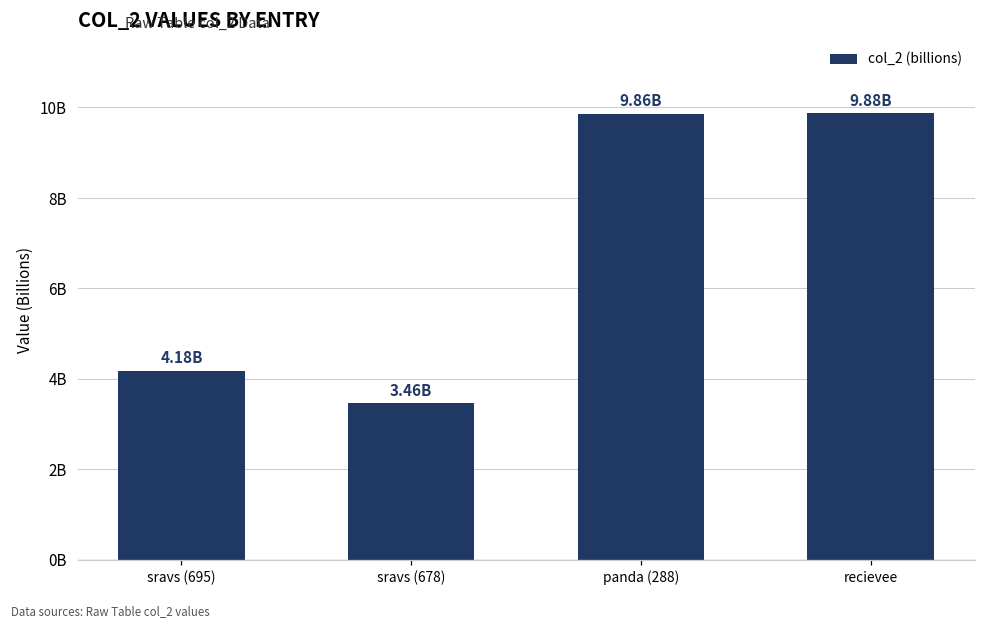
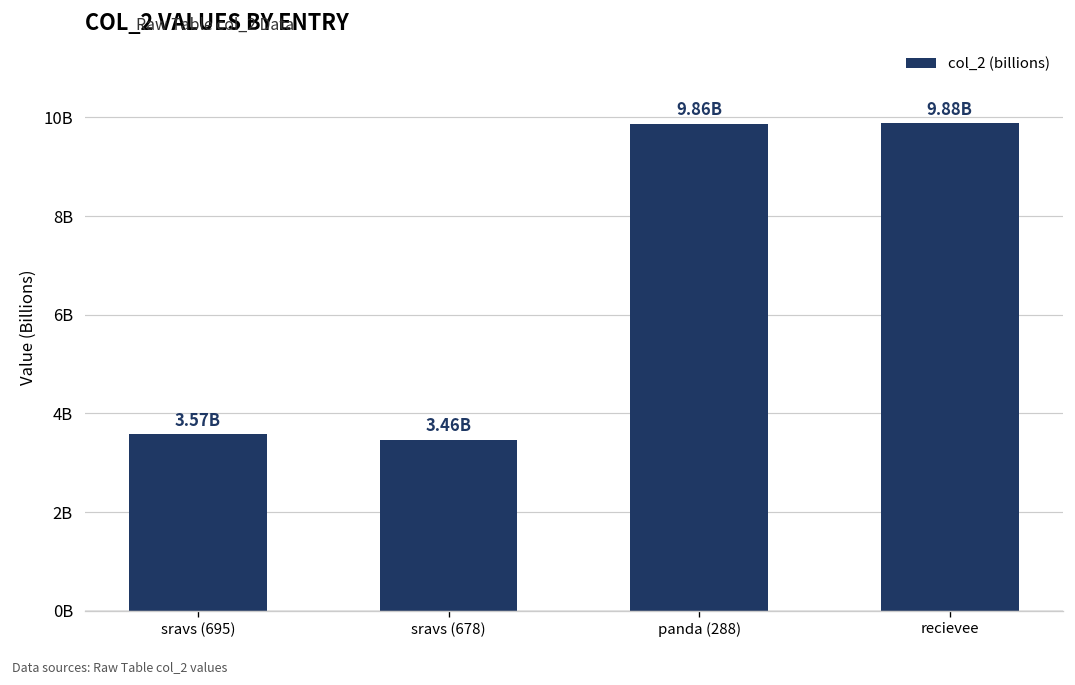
sravs (695): 4.18B -> 3.57B
